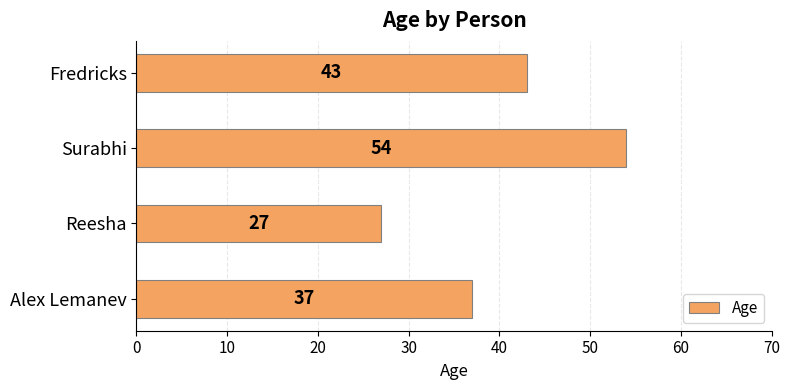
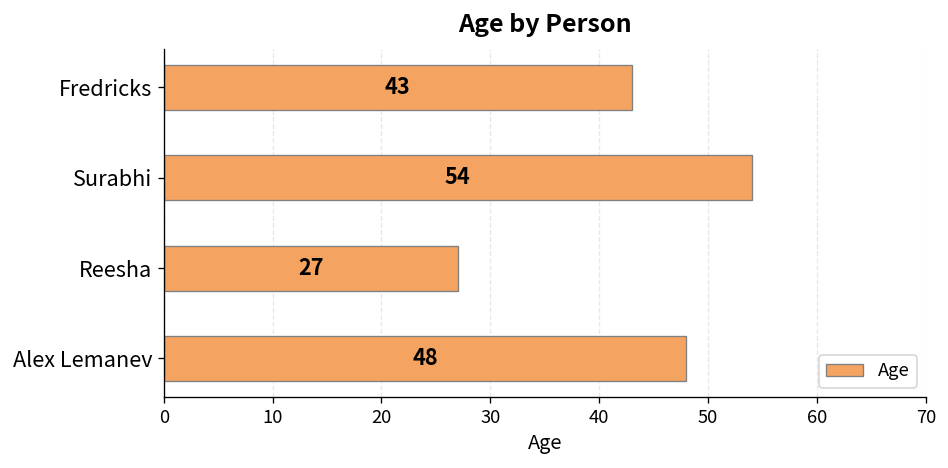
Alex Lemanev: 37 -> 48
